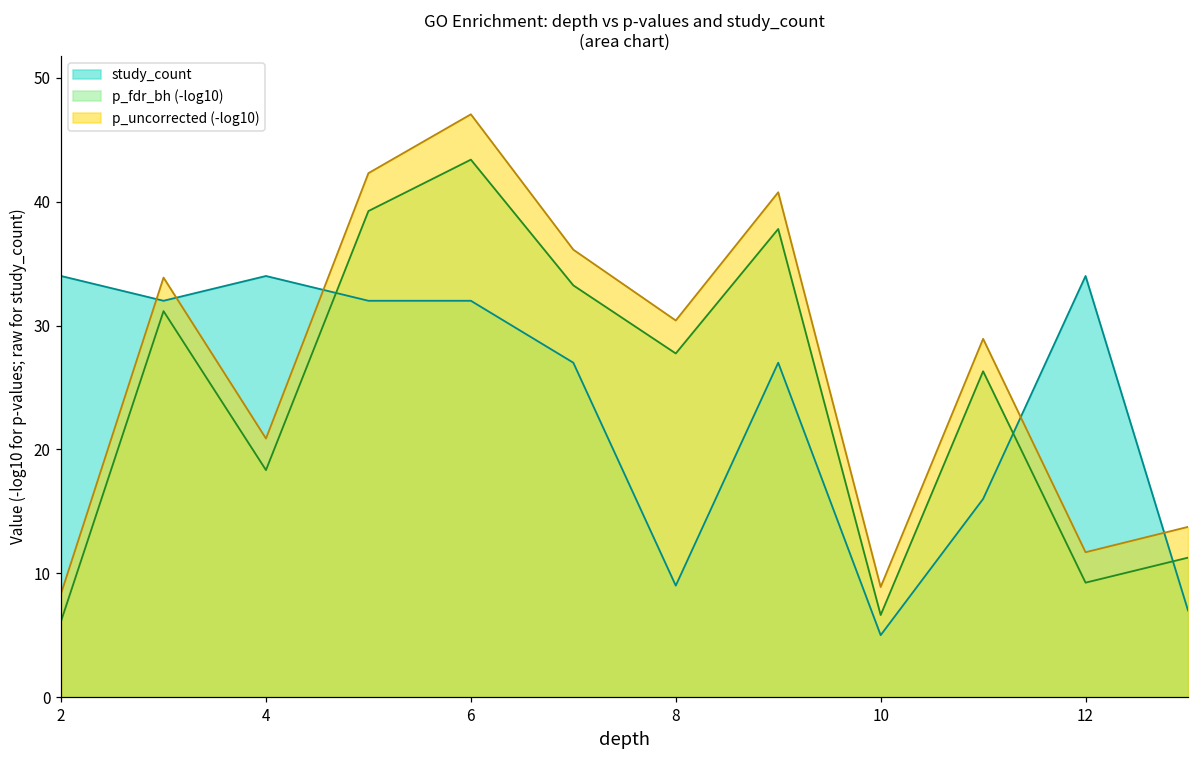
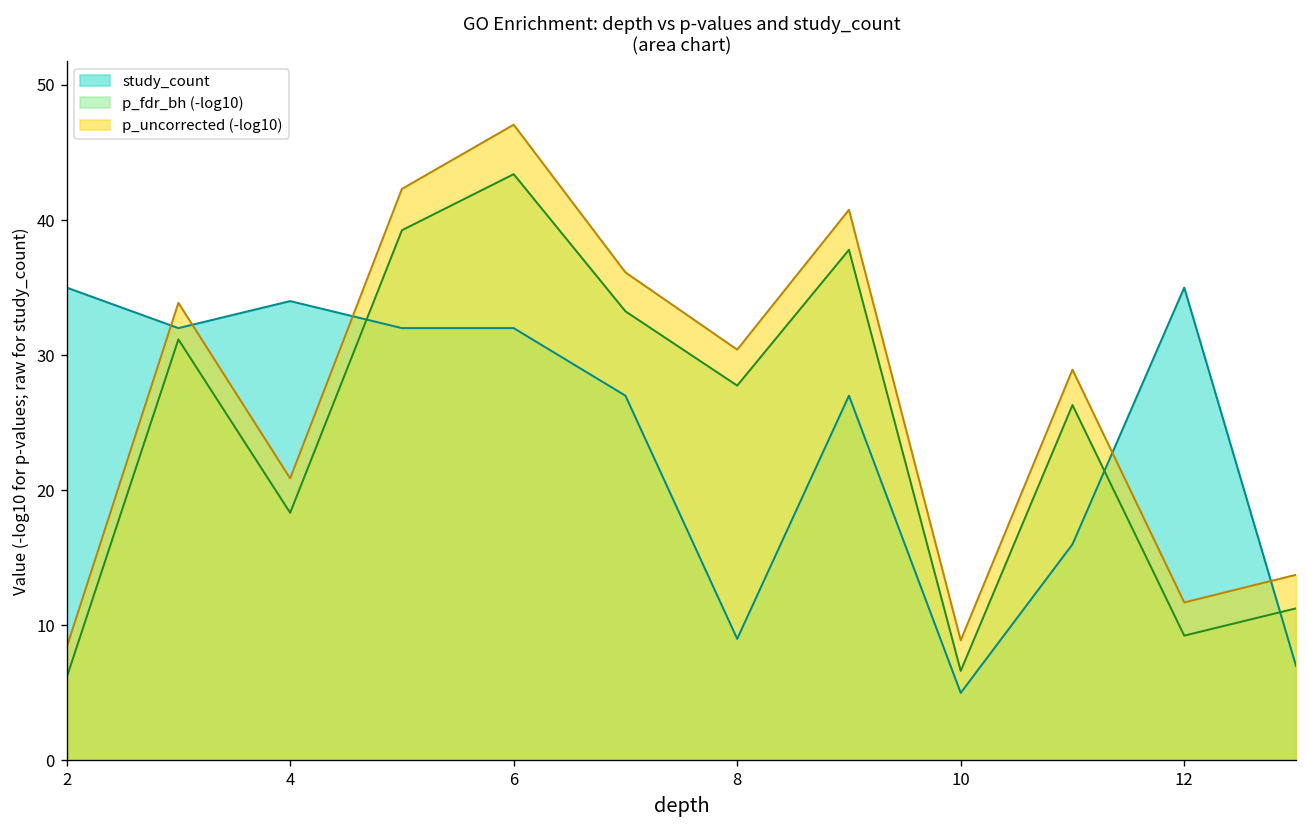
study_count, 2: 34 -> 35
study_count, 12: 34 -> 35
